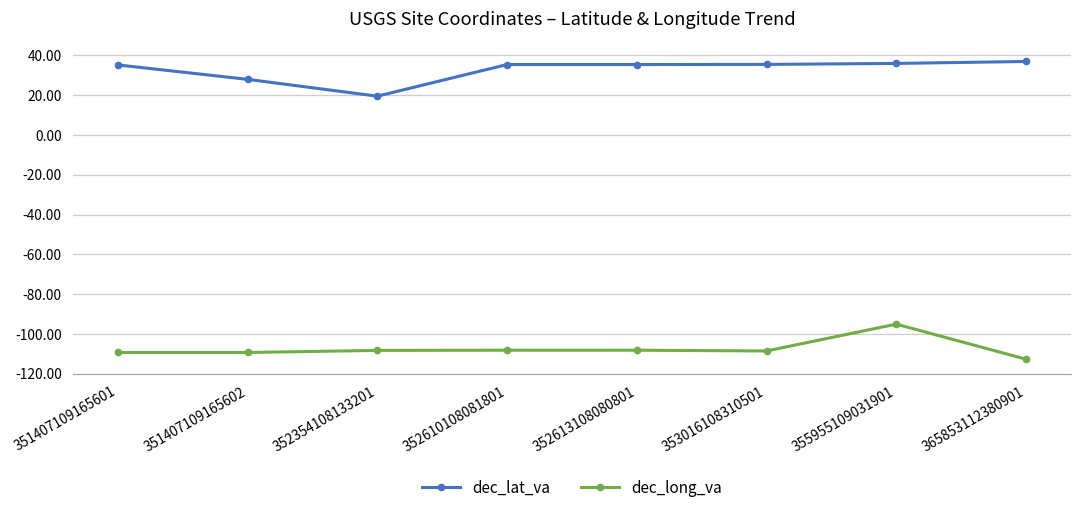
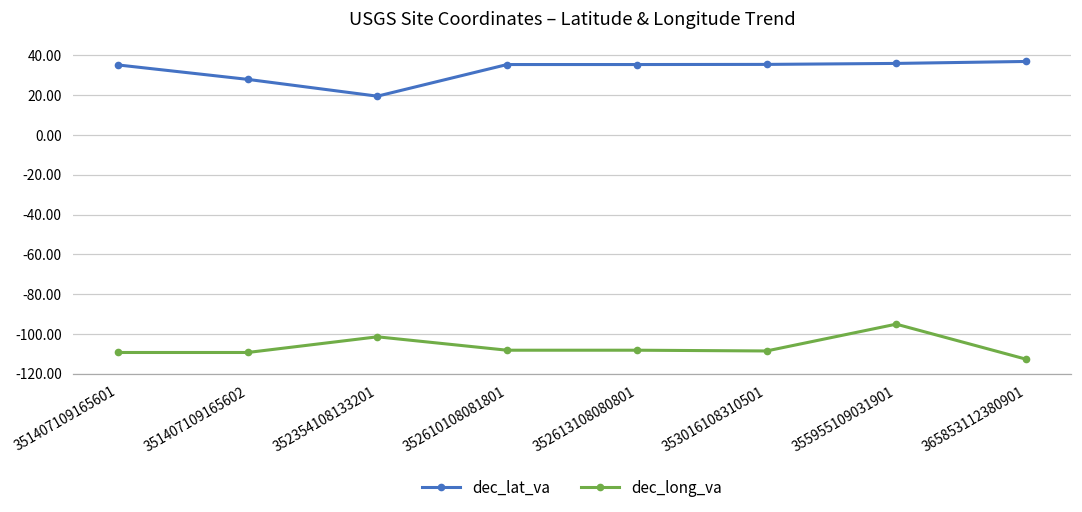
dec_long_va, 352354108133201: -108 -> -101
